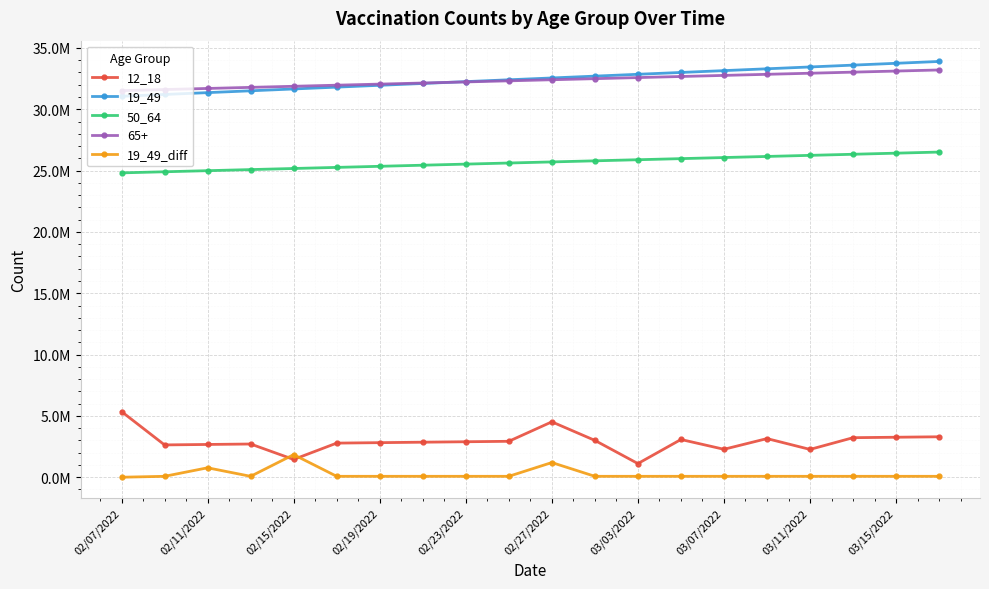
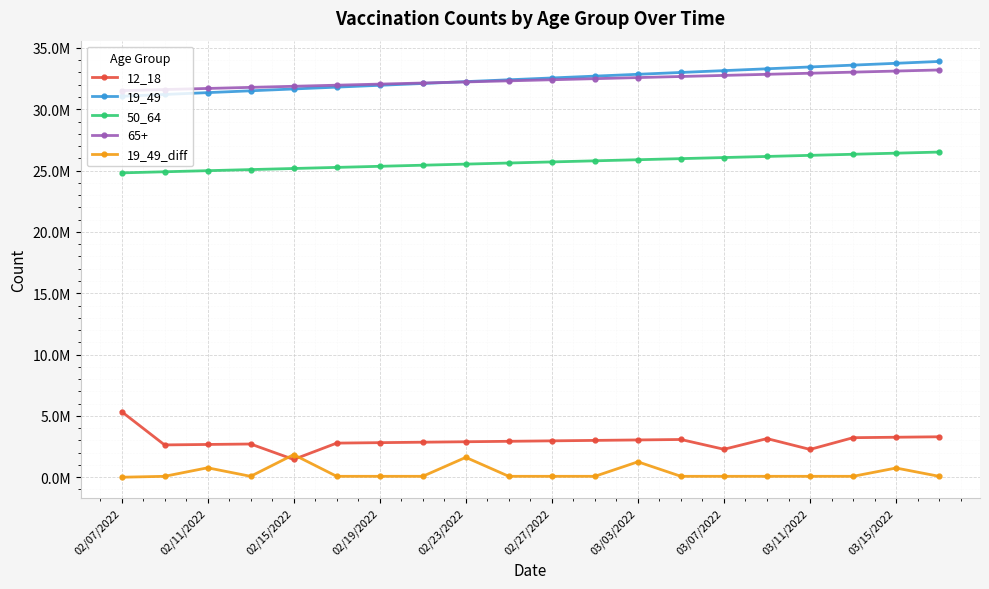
19_49_diff, 02/23/2022: 100000 -> 1600000
12_18, 02/27/2022: 4500000 -> 3000000
19_49_diff, 02/27/2022: 1200000 -> 100000
12_18, 03/03/2022: 1100000 -> 3000000
19_49_diff, 03/03/2022: 100000 -> 1300000
19_49_diff, 03/15/2022: 100000 -> 800000
